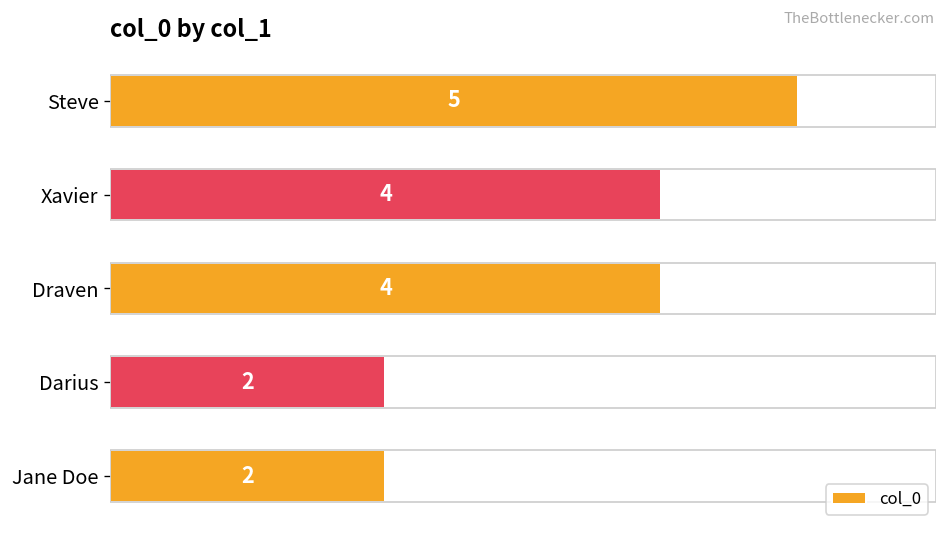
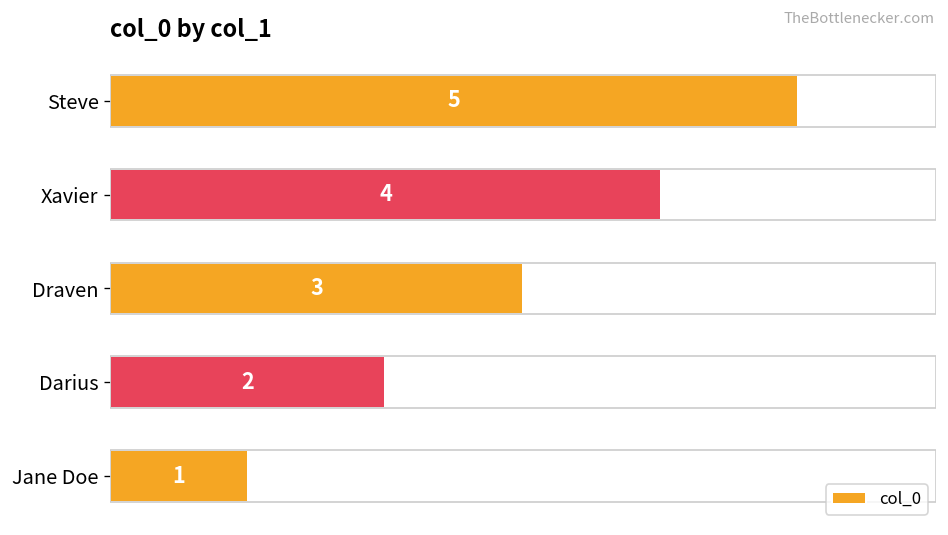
Draven: 4 -> 3
Jane Doe: 2 -> 1
